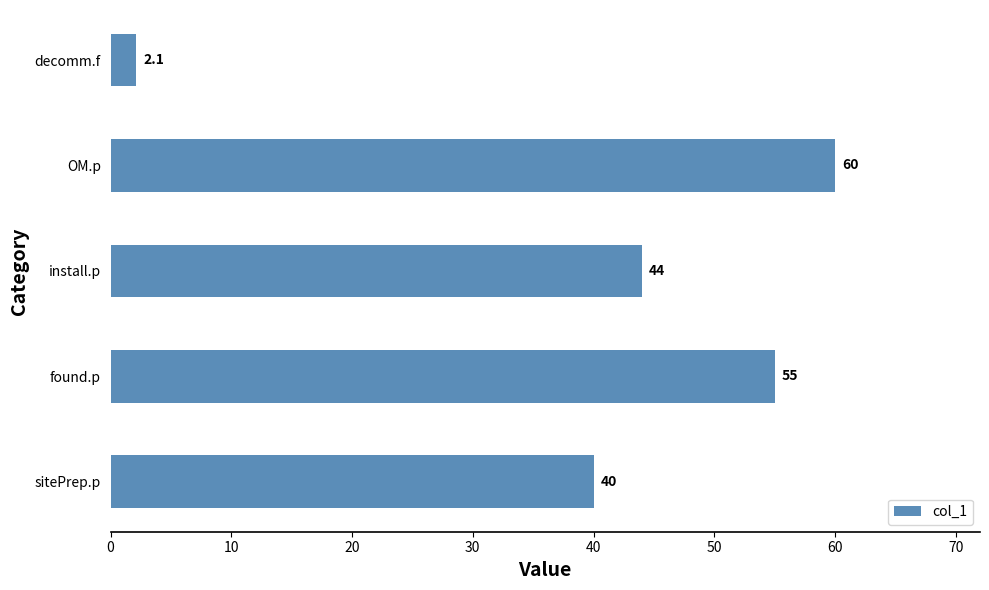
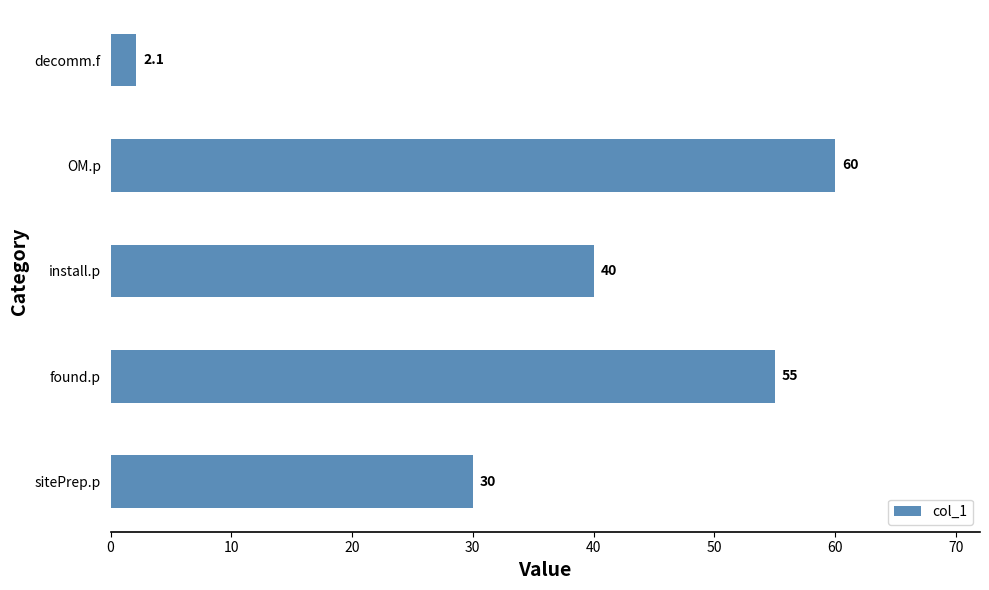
install.p: 44 -> 40
sitePrep.p: 40 -> 30
